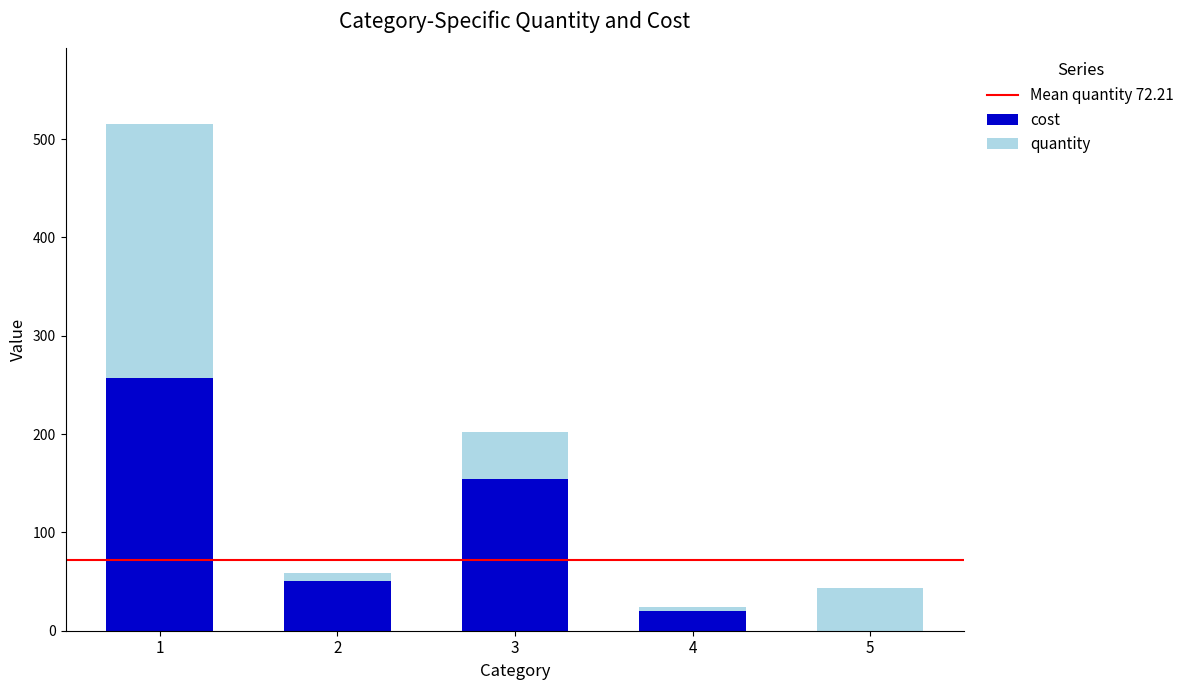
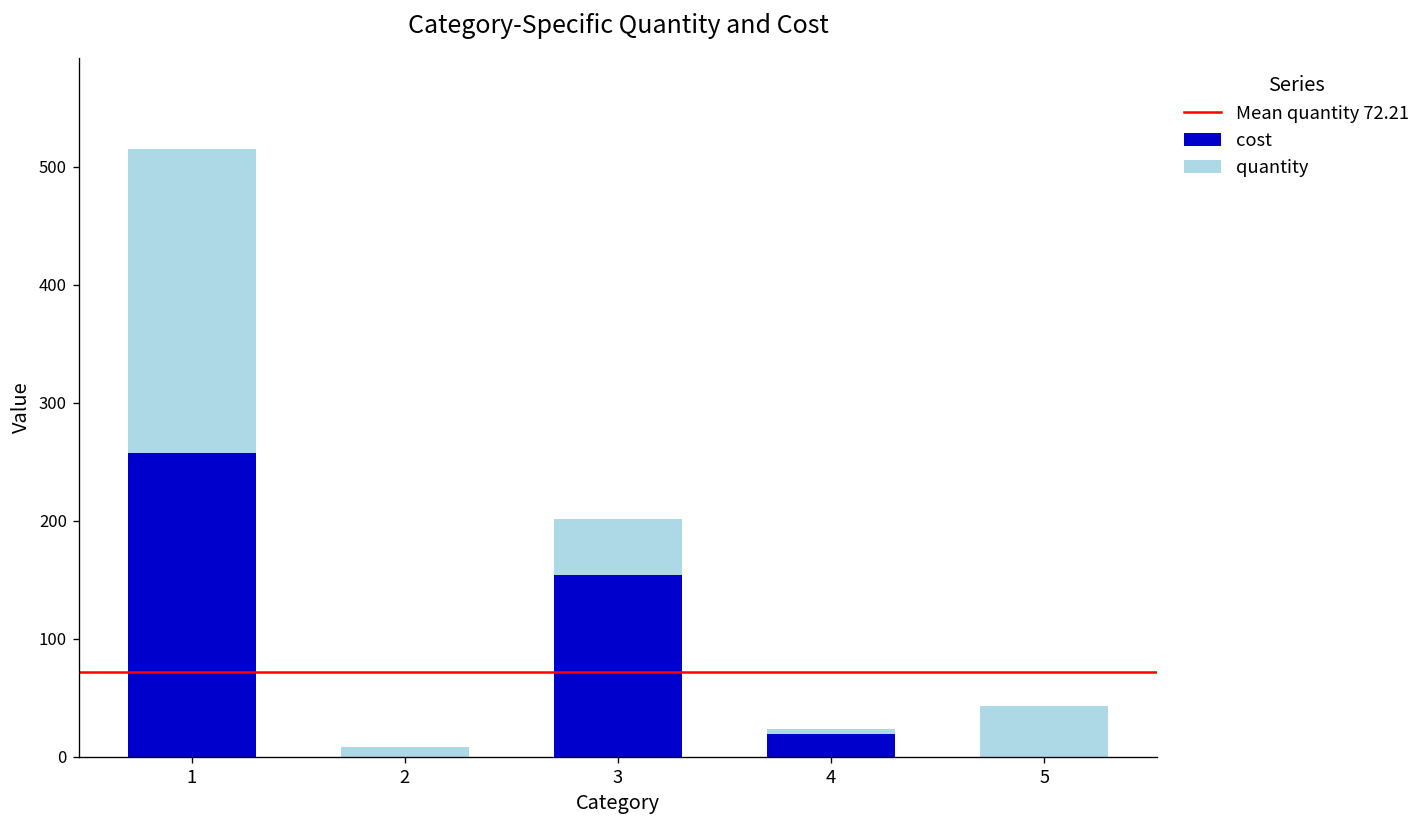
cost, 2: 50 -> 0
